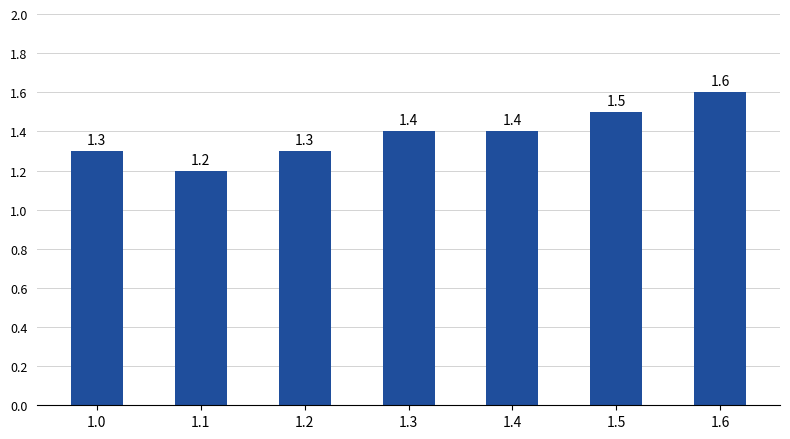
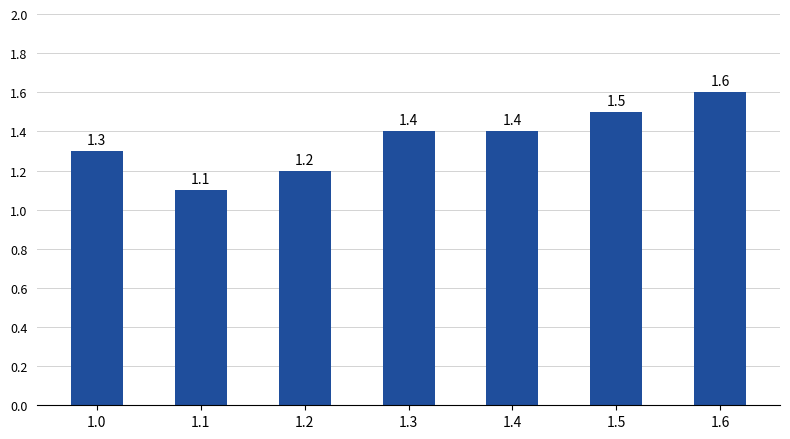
1.1: 1.2 -> 1.1
1.2: 1.3 -> 1.2
